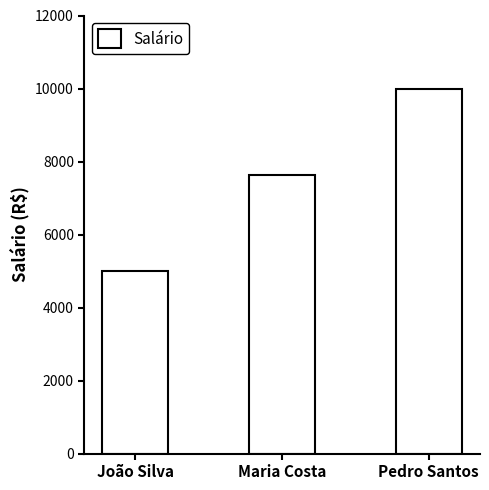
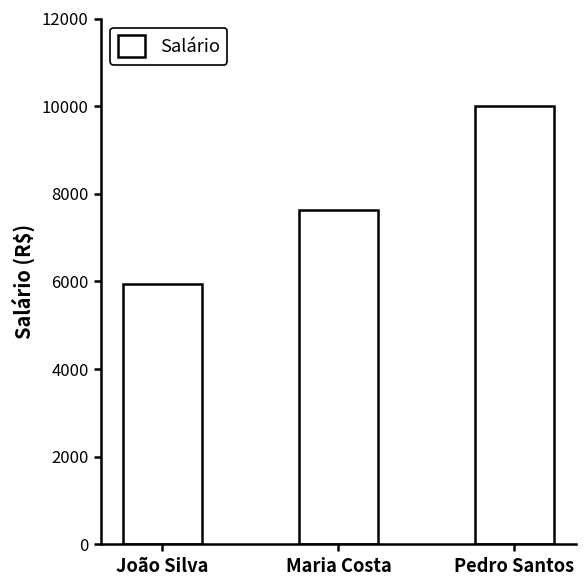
João Silva: 5000 -> 5900
